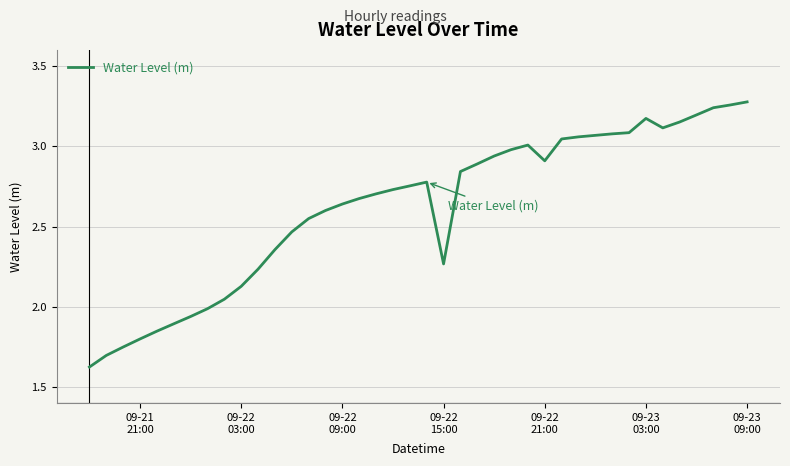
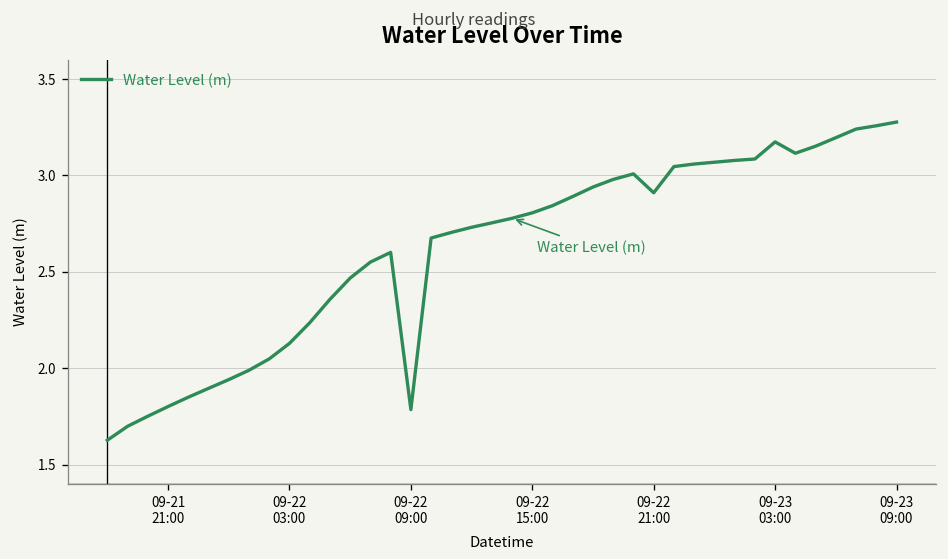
09-22 09:00: 2.64 -> 1.78
09-22 15:00: 2.27 -> 2.81
